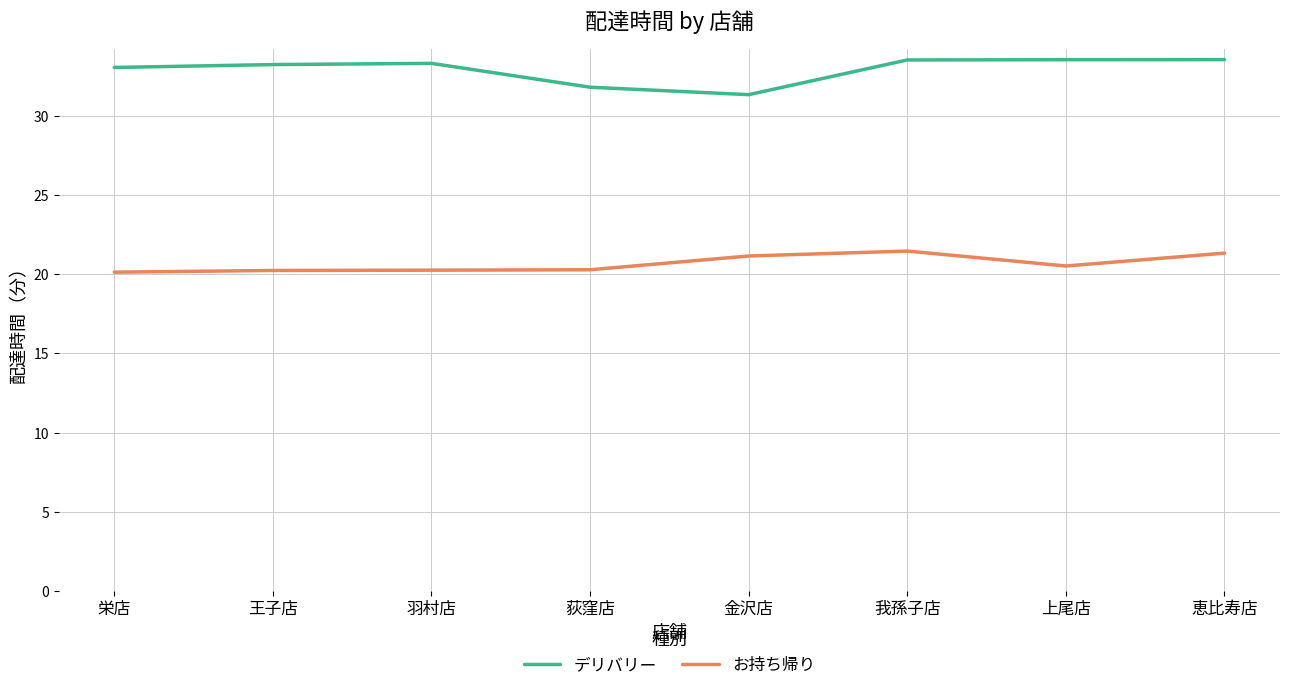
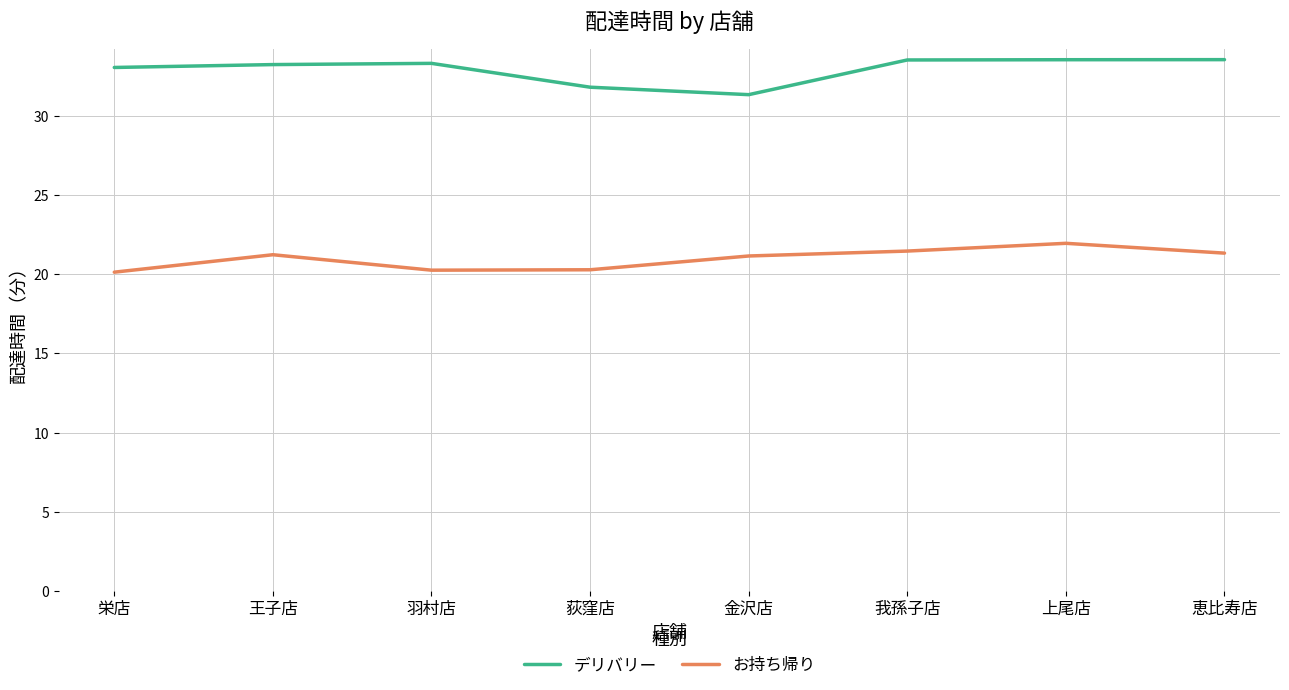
お持ち帰り, 王子店: 20.2 -> 21.2
お持ち帰り, 上尾店: 20.5 -> 22.0
